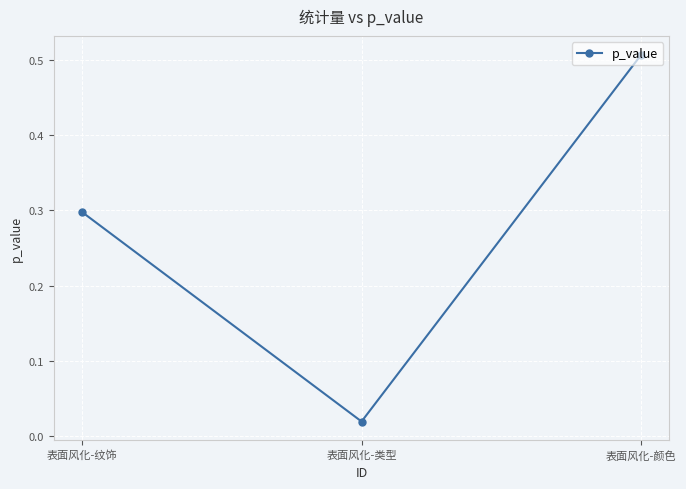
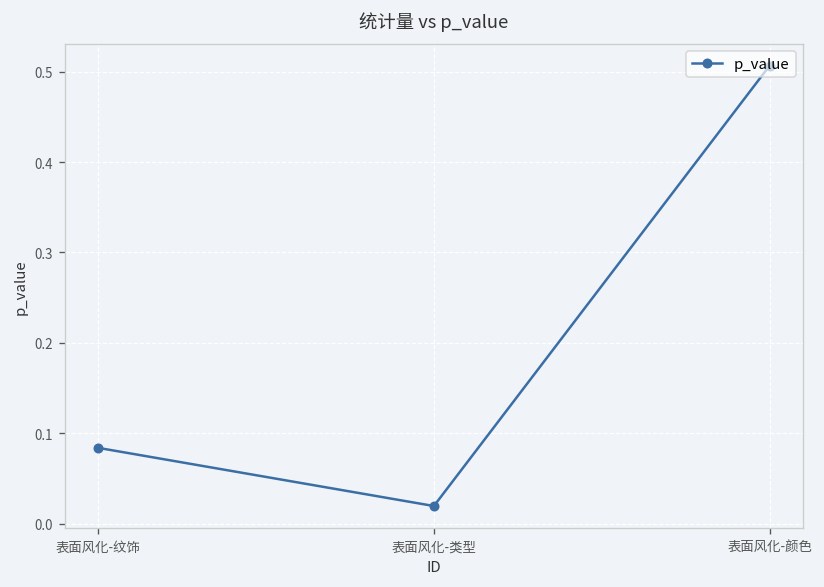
表面风化-纹饰: 0.30 -> 0.08
